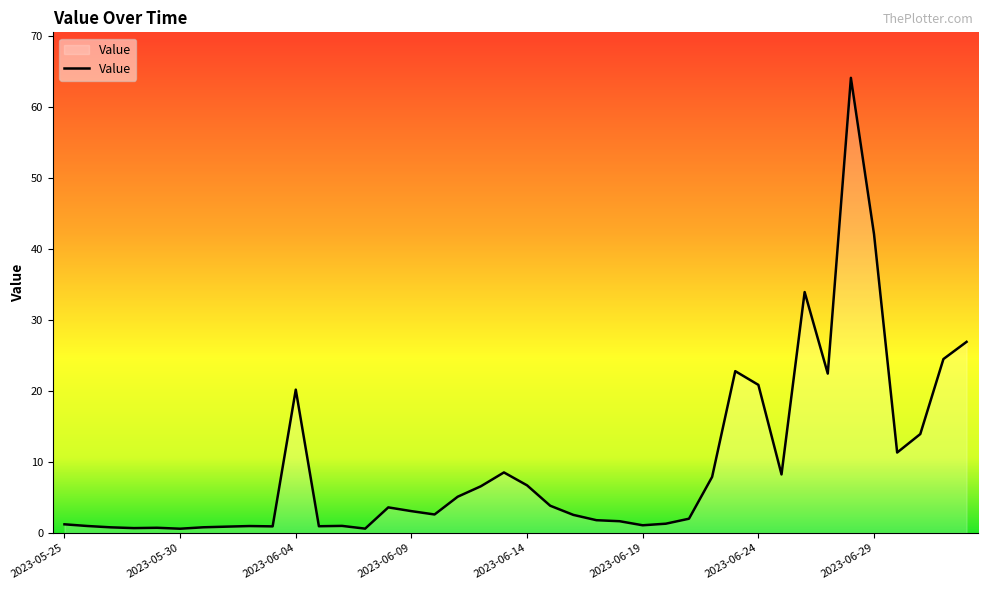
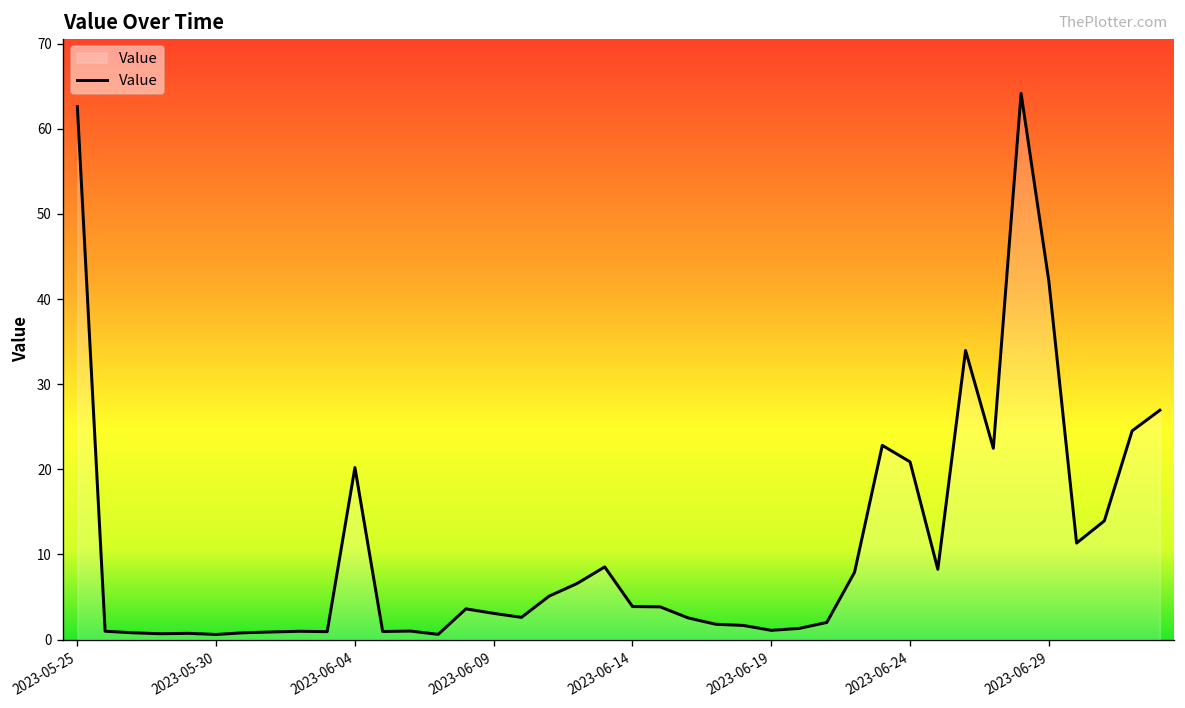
2023-05-25: 1 -> 63
2023-06-14: 7 -> 4
